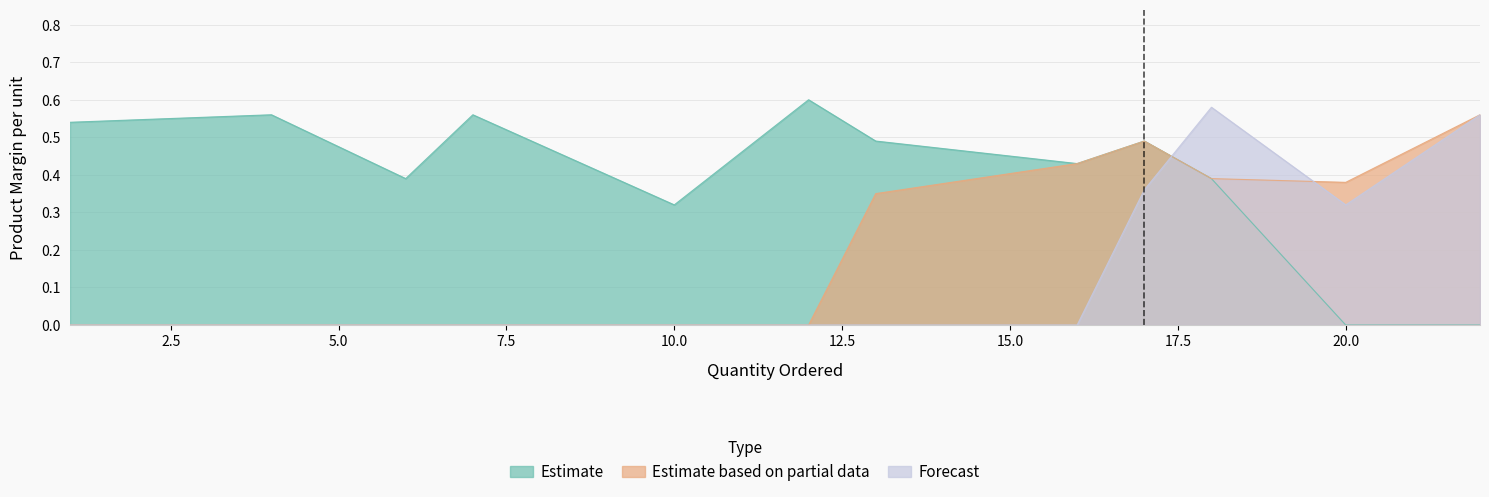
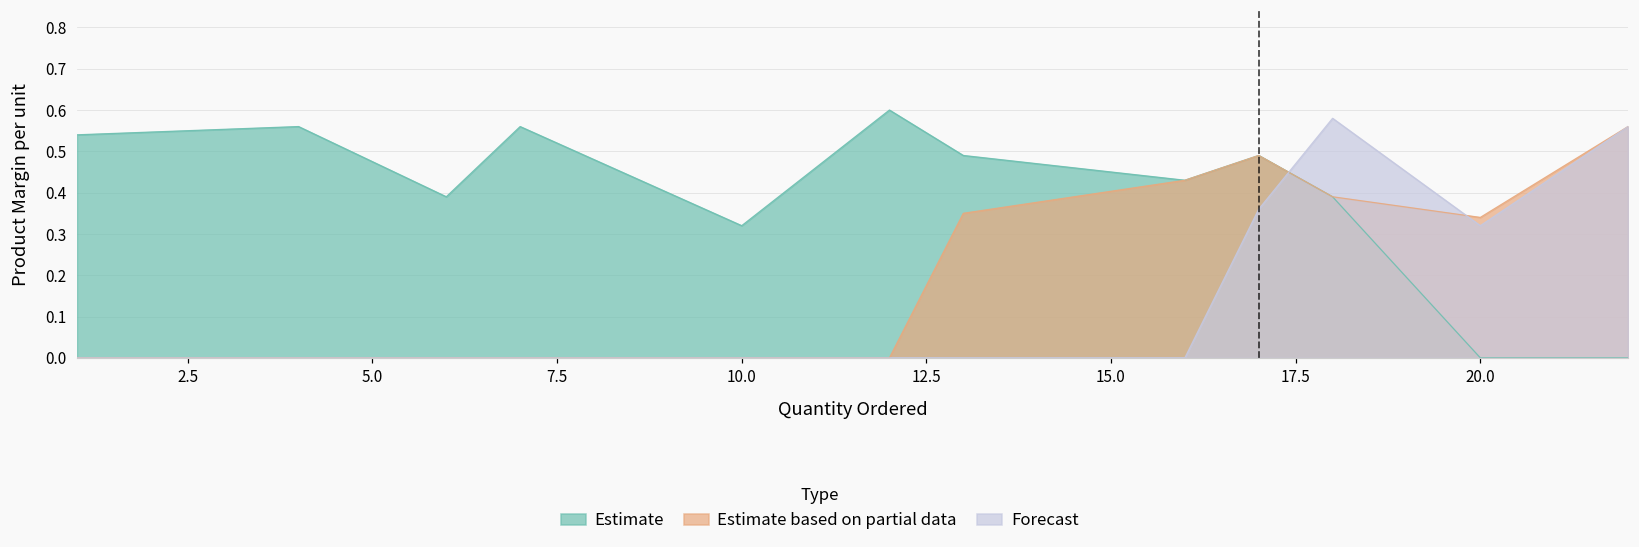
Estimate based on partial data, 20.0: 0.38 -> 0.34
